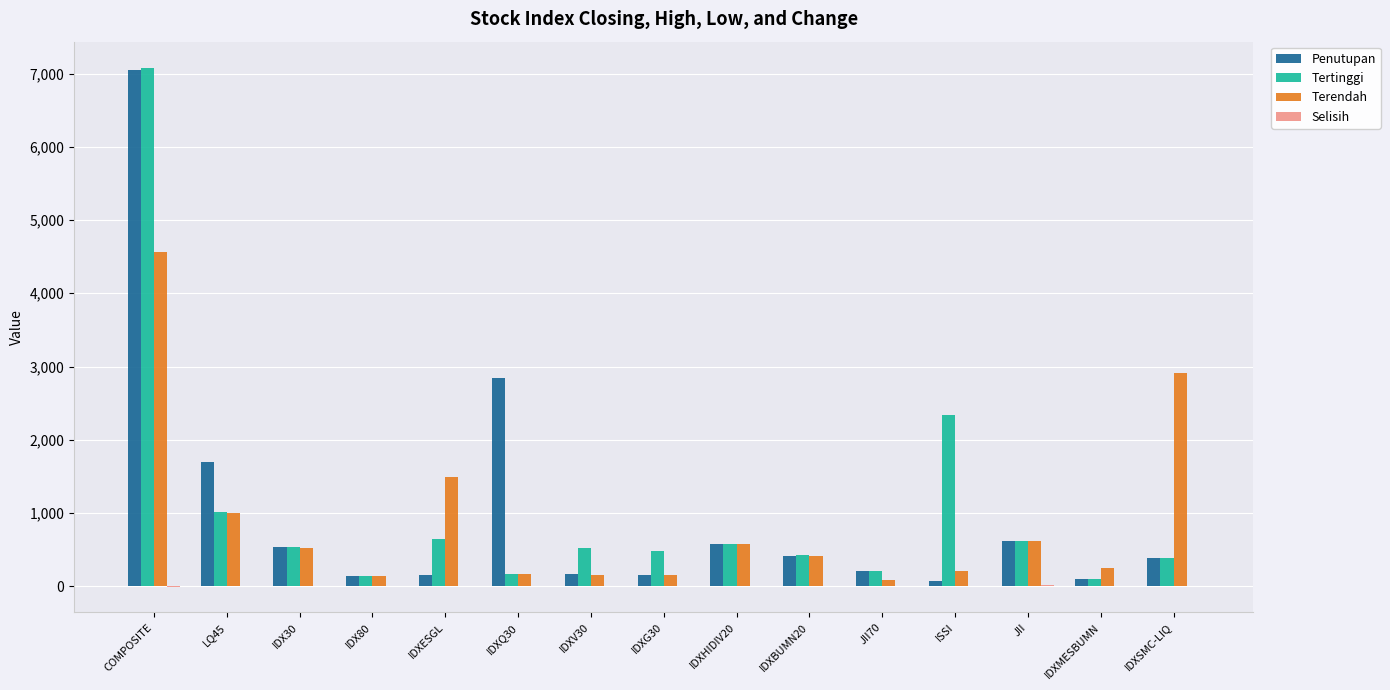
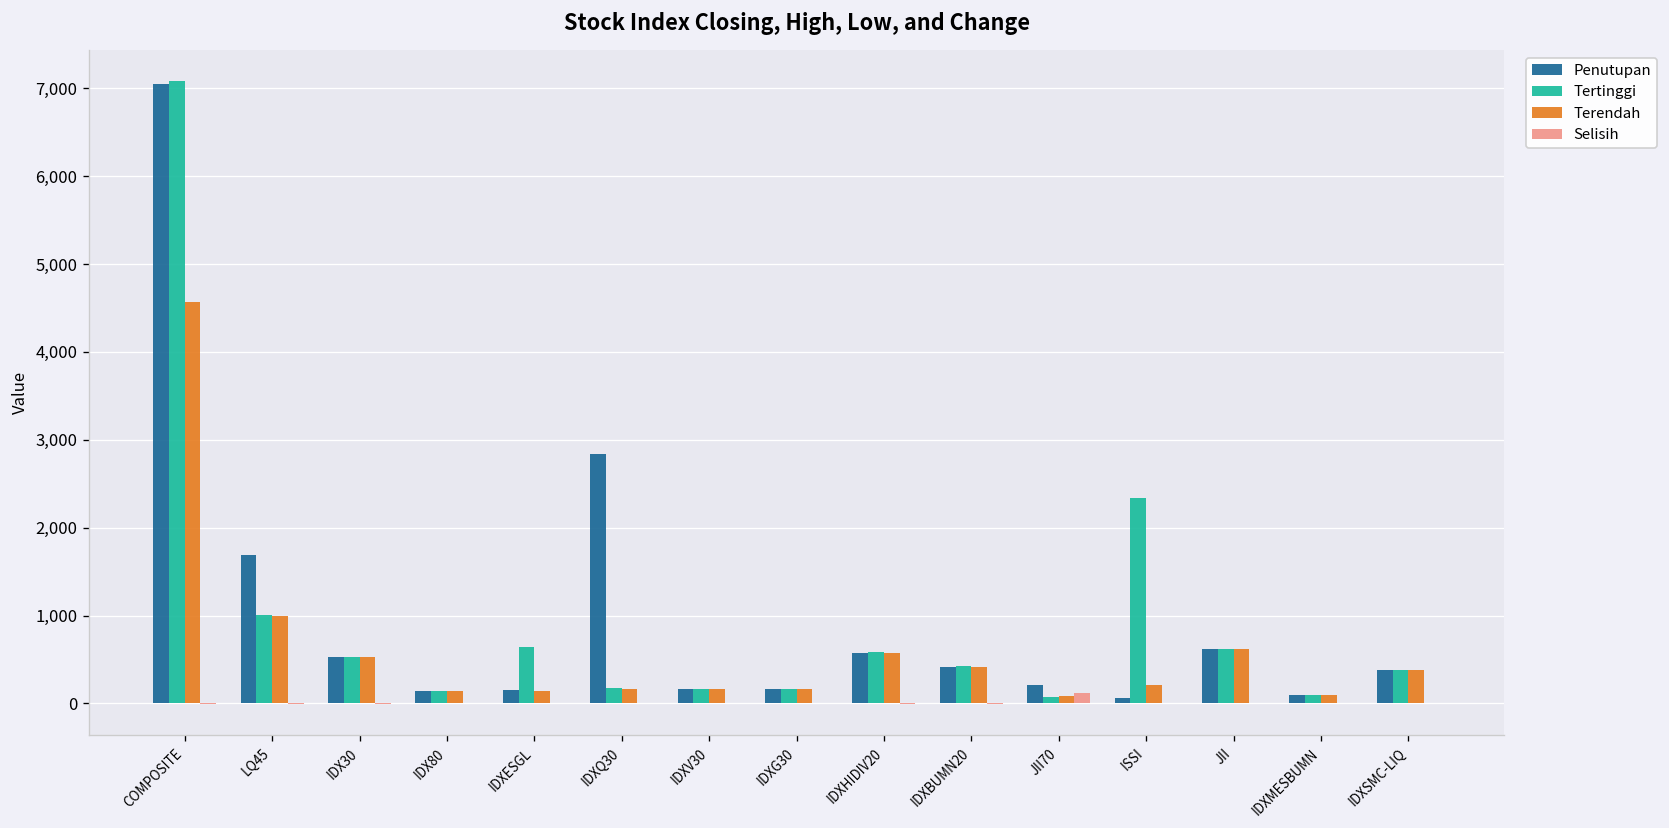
Terendah, IDXESGL: 1,500 -> 100
Tertinggi, IDXV30: 500 -> 200
Tertinggi, IDXG30: 500 -> 200
Tertinggi, JII70: 200 -> 100
Selisih, JII70: 0 -> 100
Terendah, IDXMESBUMN: 300 -> 100
Terendah, IDXSMC-LIQ: 2,900 -> 400
